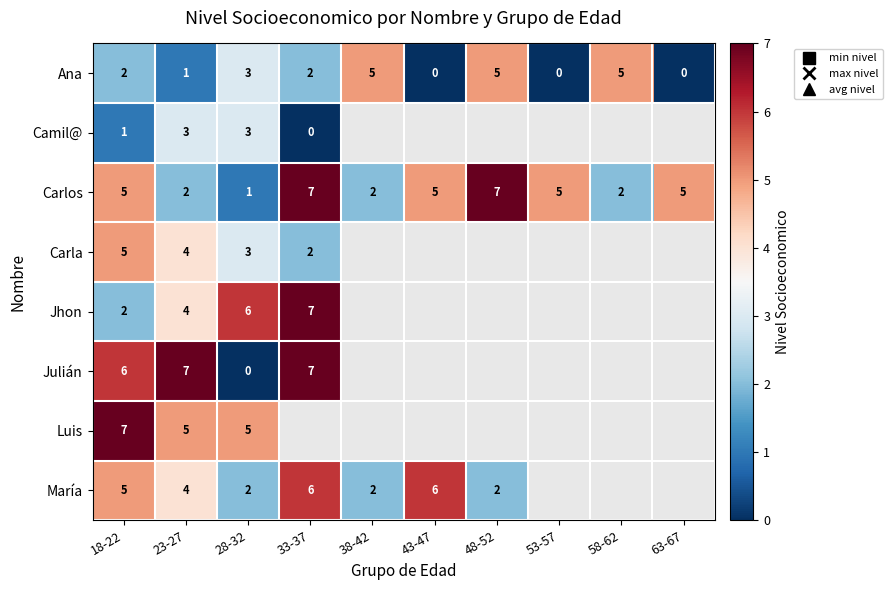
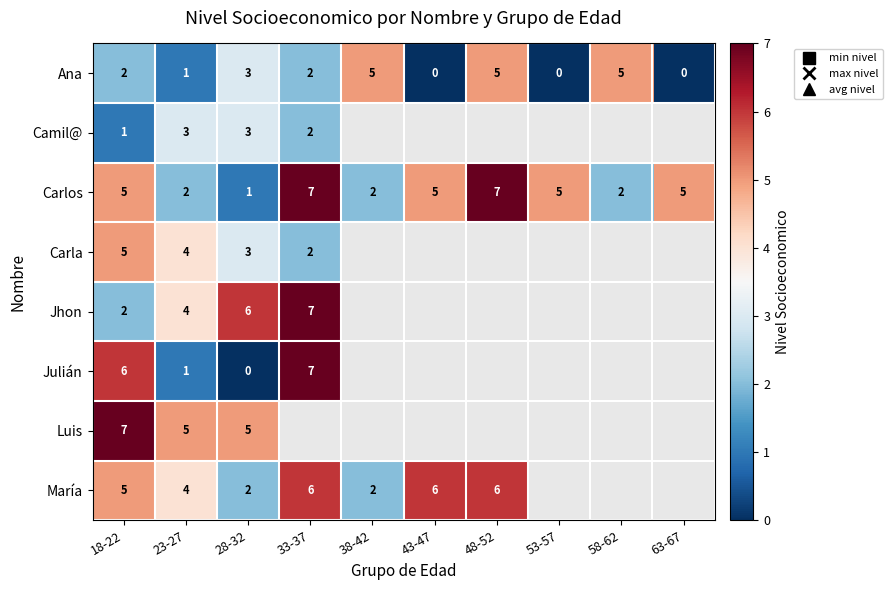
Camil@, 33-37: 0 -> 2
Julián, 23-27: 7 -> 1
María, 48-52: 2 -> 6
